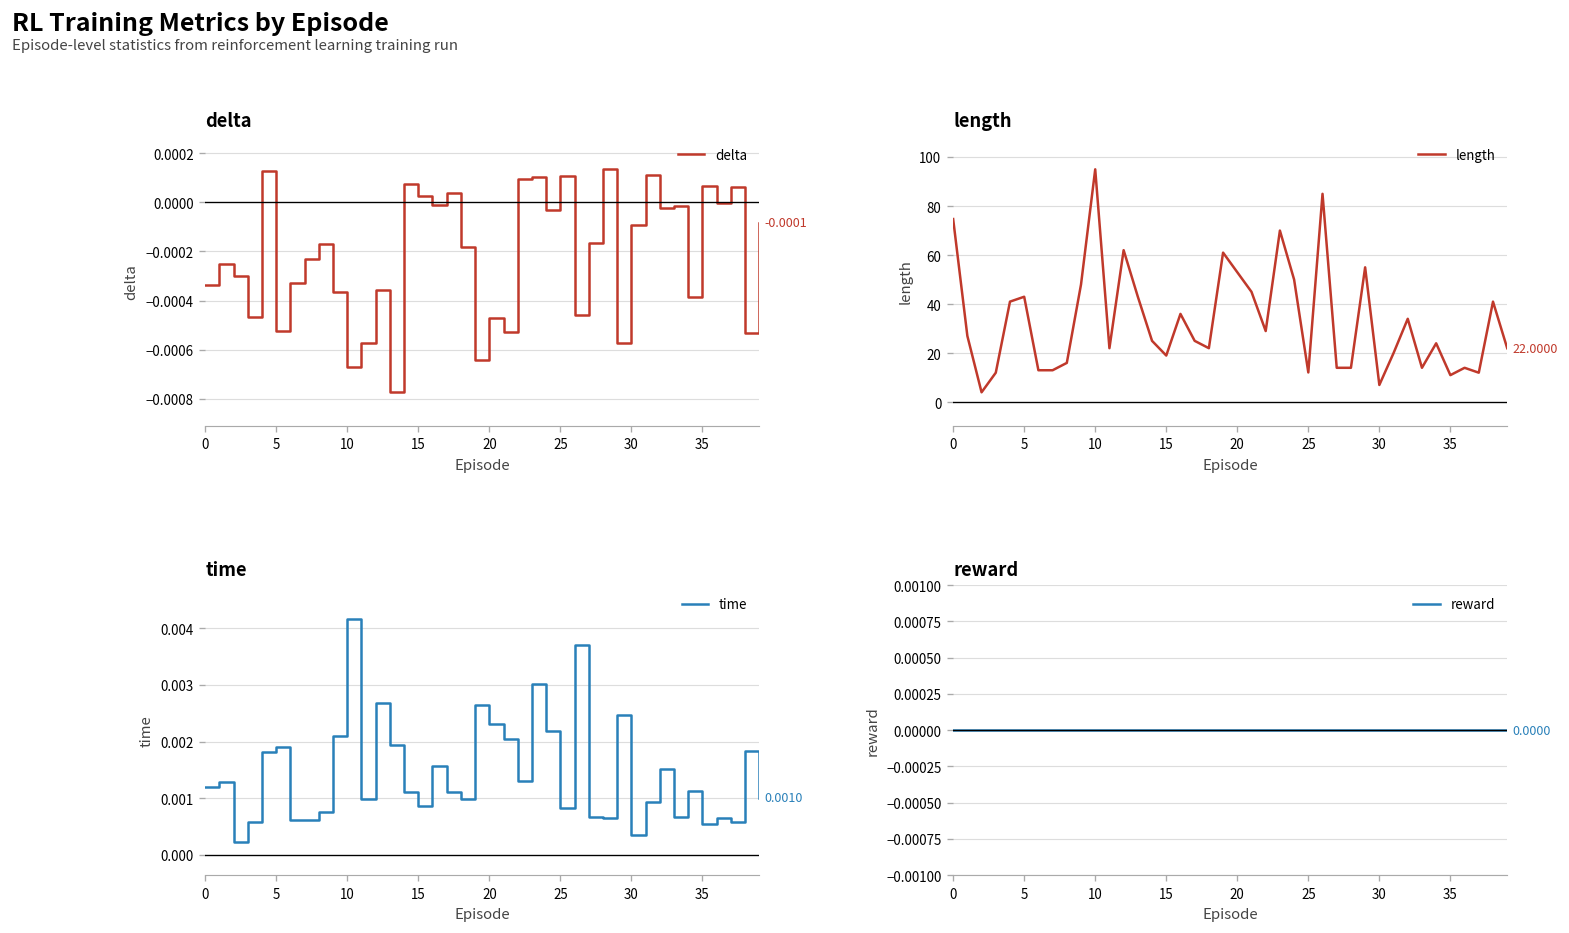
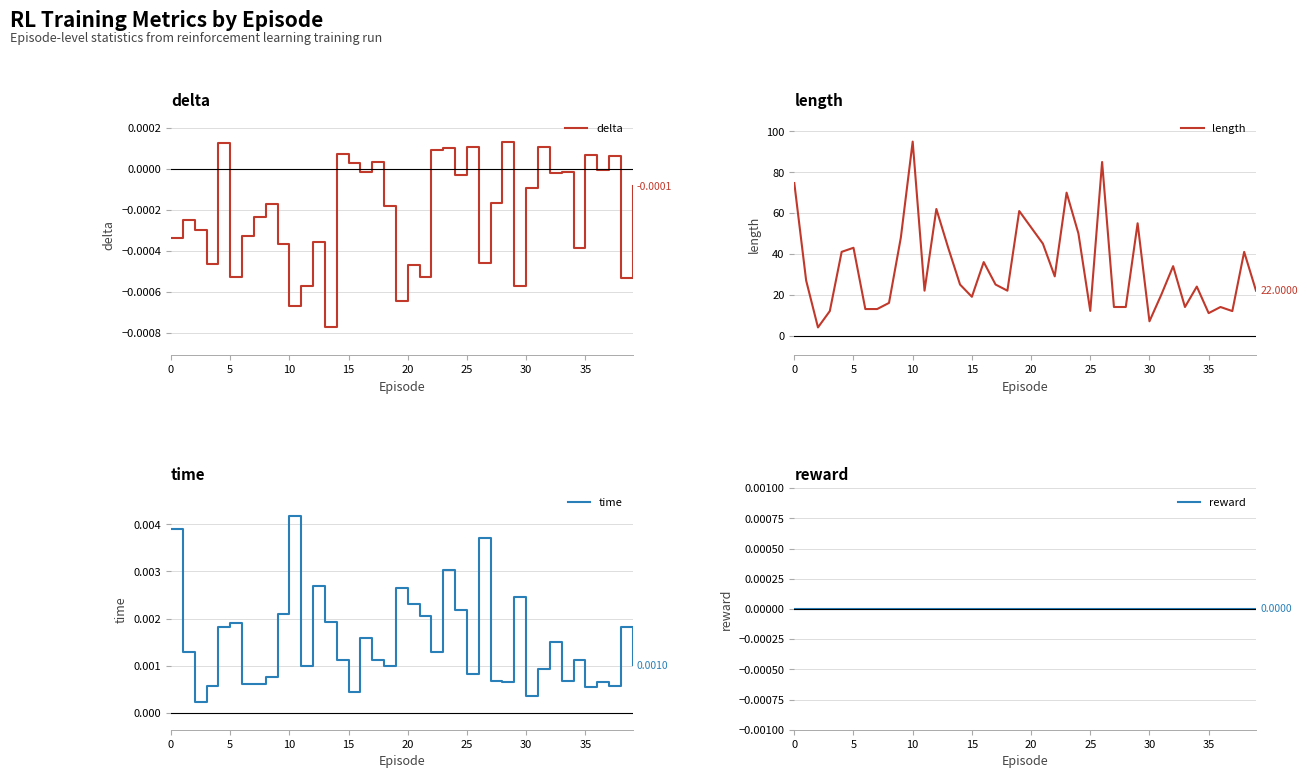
time, 0: 0.0012 -> 0.0039
time, 15: 0.0009 -> 0.0004
